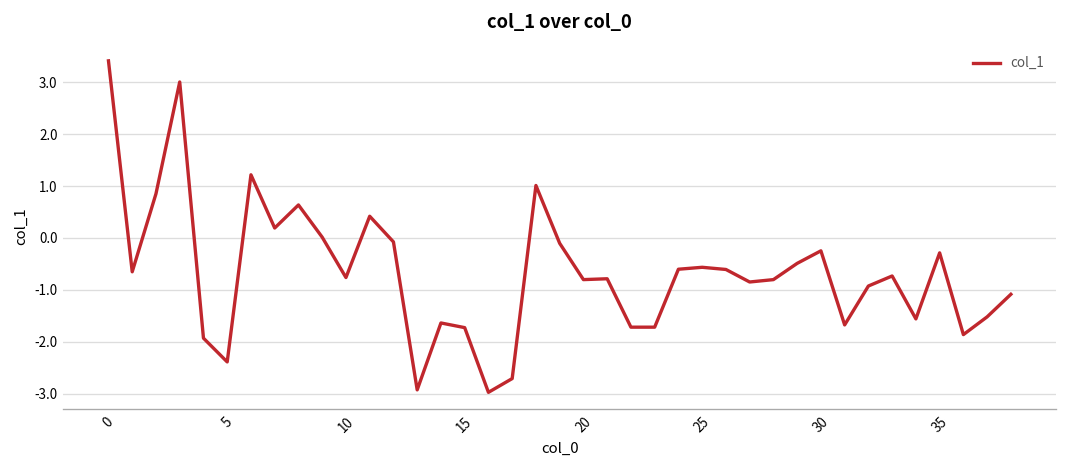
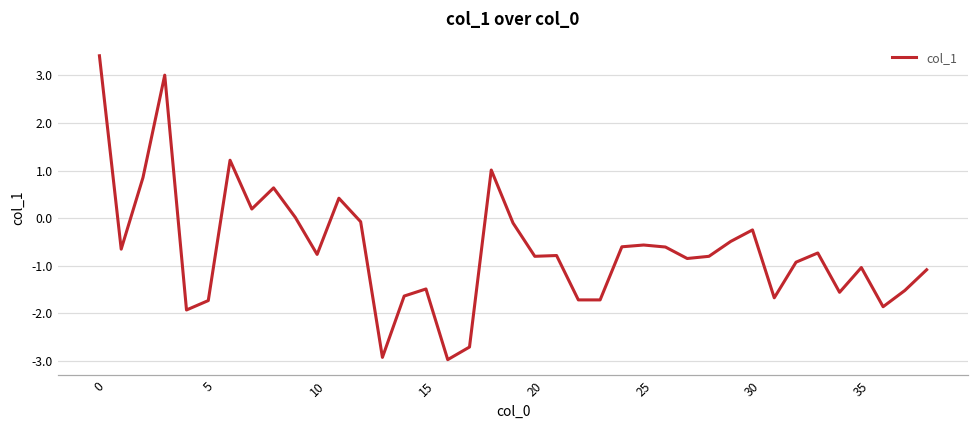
5: -2.4 -> -1.7
15: -1.7 -> -1.5
35: -0.3 -> -1.0
